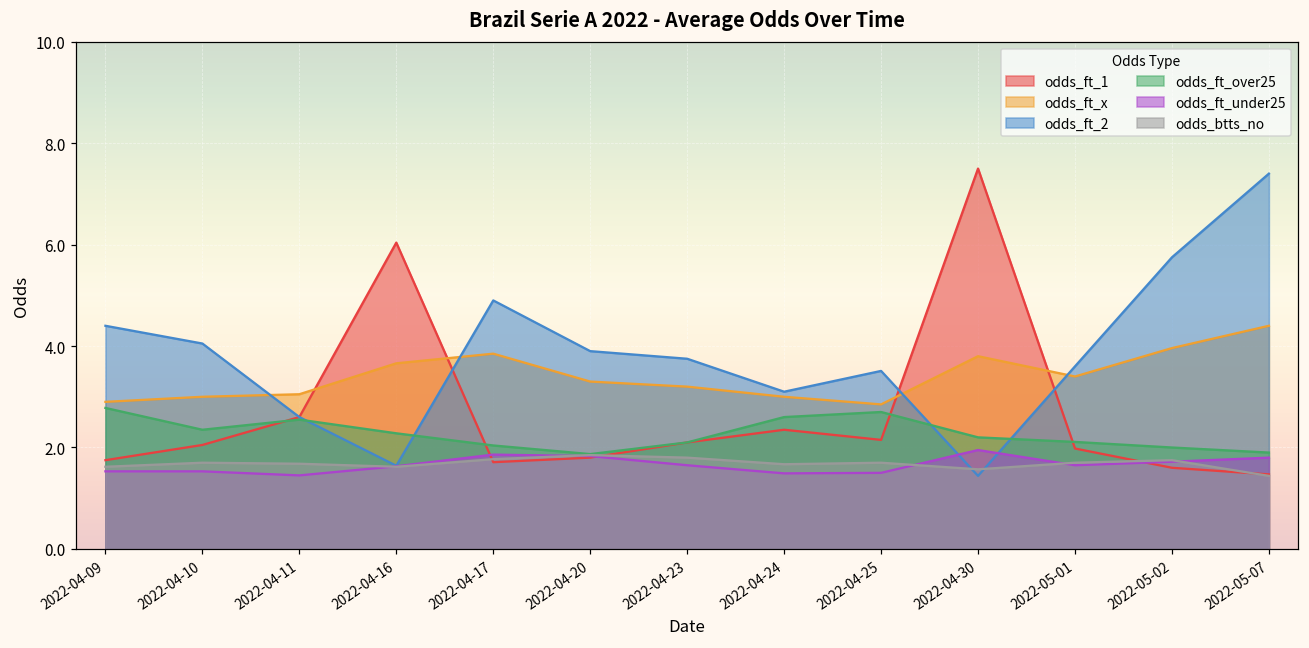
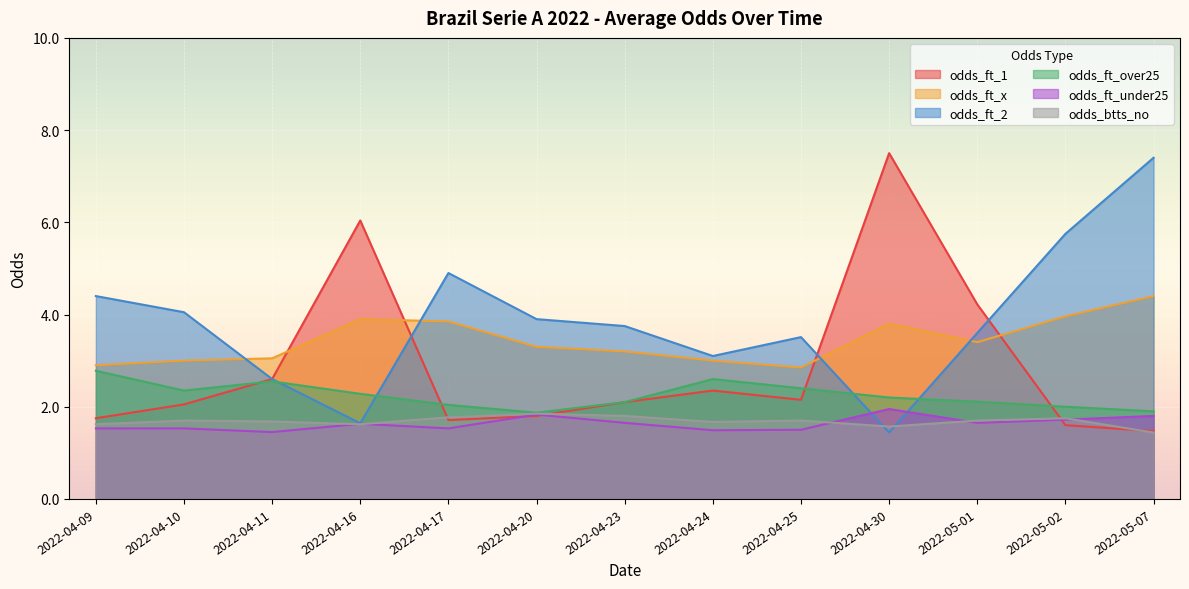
odds_ft_x, 2022-04-16: 3.7 -> 3.9
odds_ft_under25, 2022-04-17: 1.9 -> 1.5
odds_ft_over25, 2022-04-25: 2.7 -> 2.4
odds_ft_1, 2022-05-01: 2.0 -> 4.2
